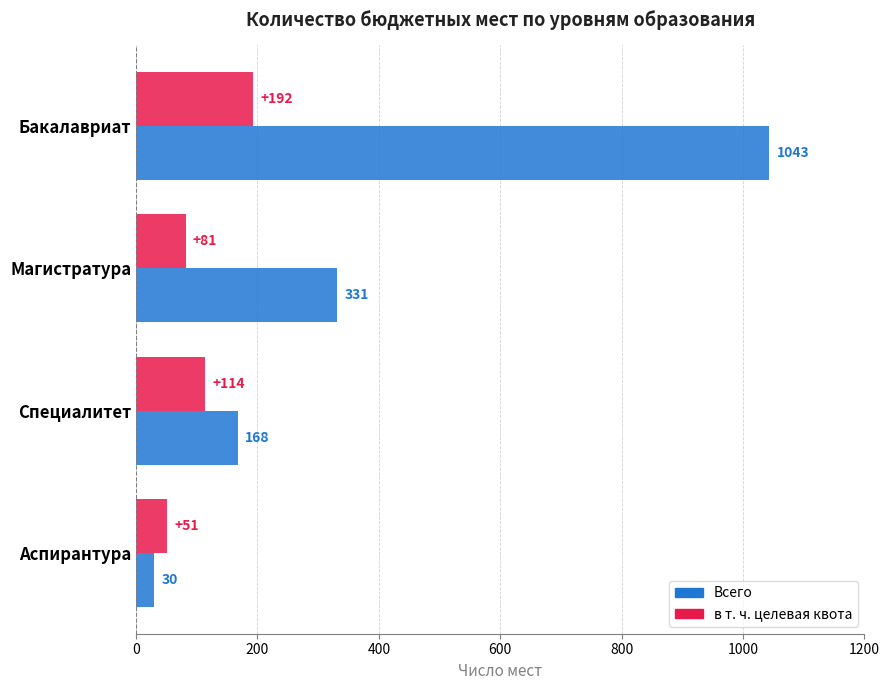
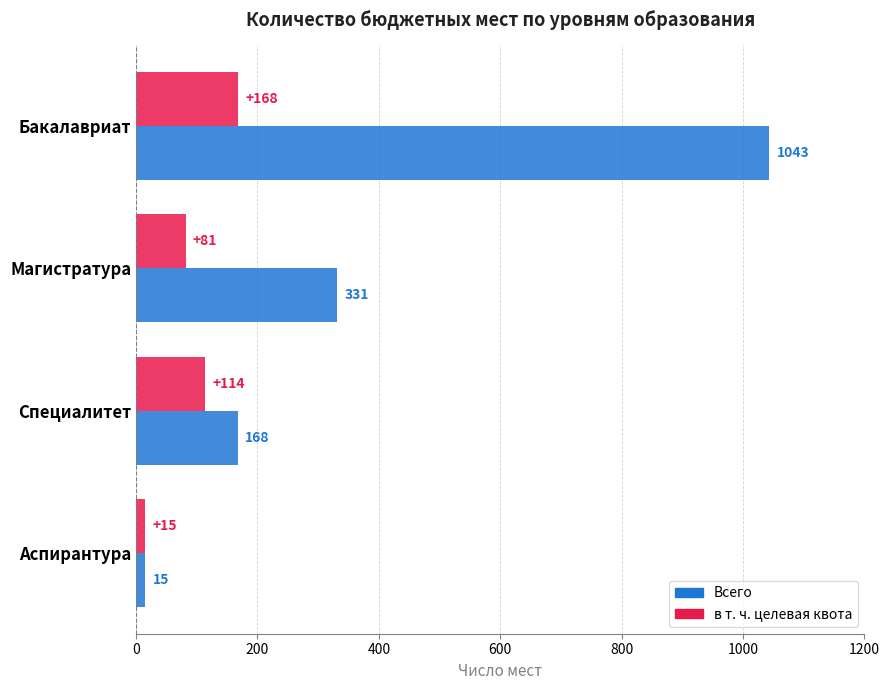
в т. ч. целевая квота, Бакалавриат: +192 -> +168
в т. ч. целевая квота, Аспирантура: +51 -> +15
Всего, Аспирантура: 30 -> 15
